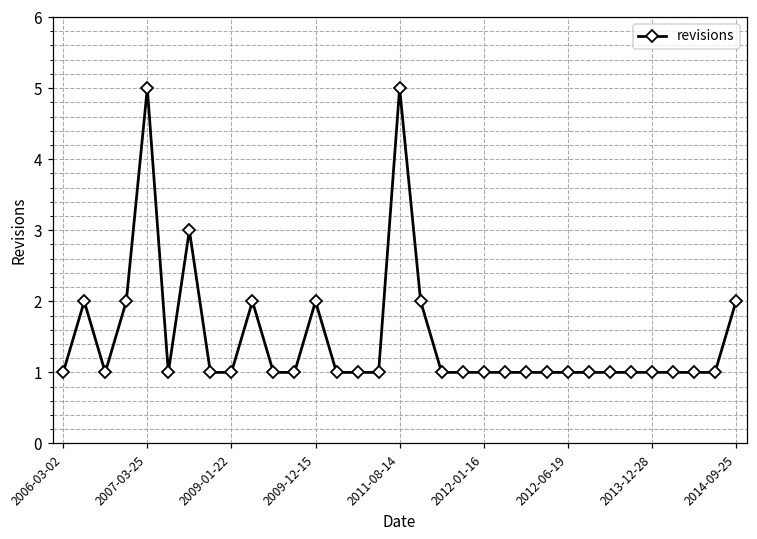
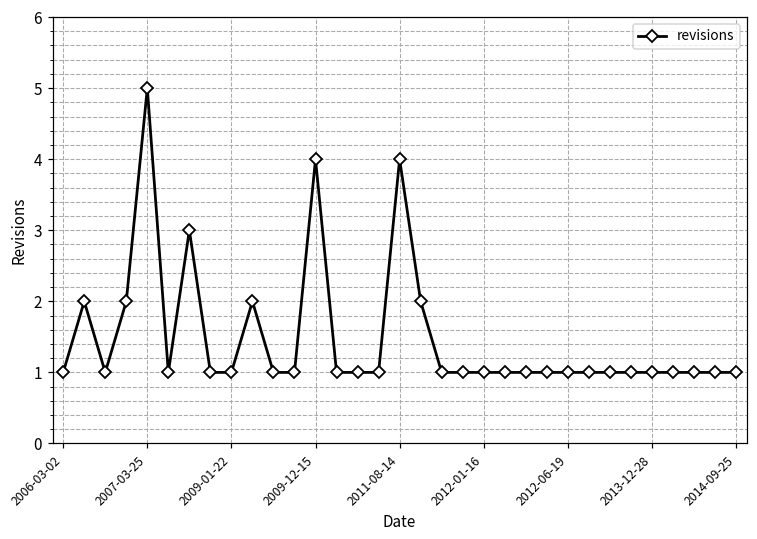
2009-12-15: 2 -> 4
2011-08-14: 5 -> 4
2014-09-25: 2 -> 1
